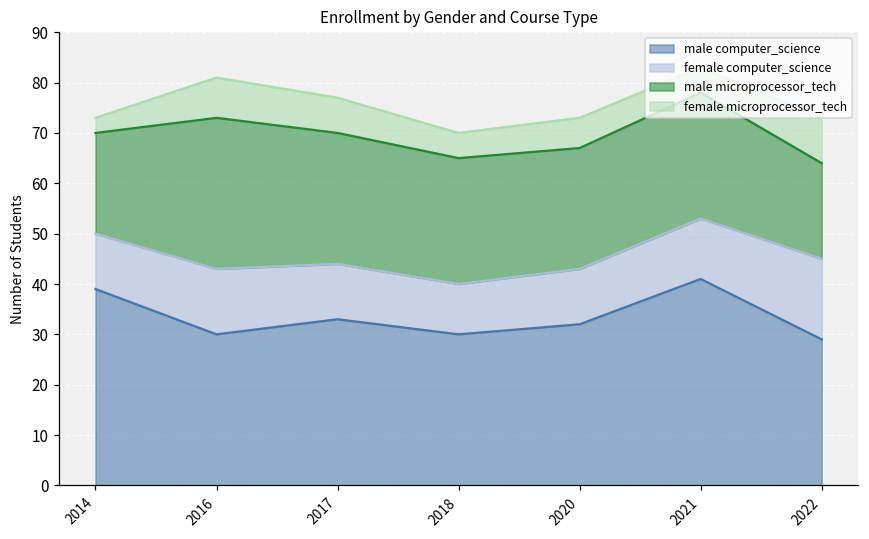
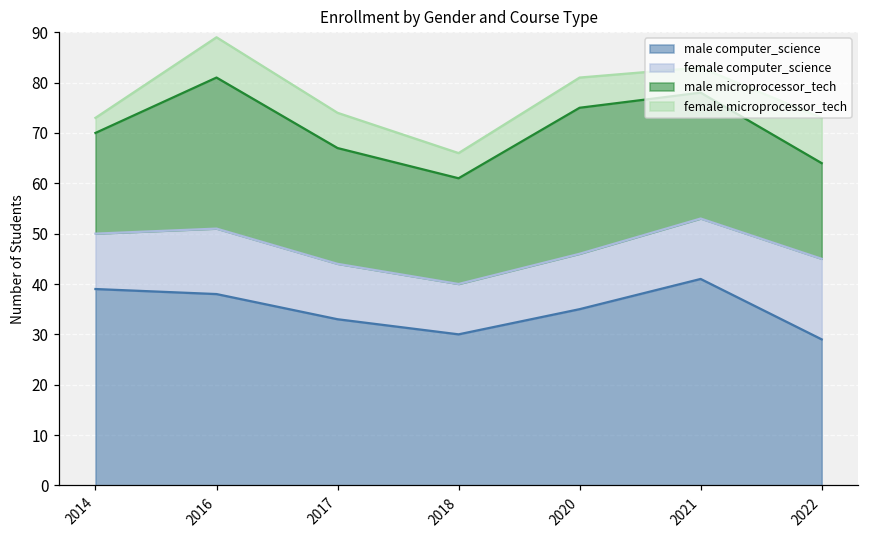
male computer_science, 2016: 30 -> 38
male microprocessor_tech, 2017: 26 -> 23
male microprocessor_tech, 2018: 25 -> 21
male computer_science, 2020: 32 -> 35
male microprocessor_tech, 2020: 24 -> 29
